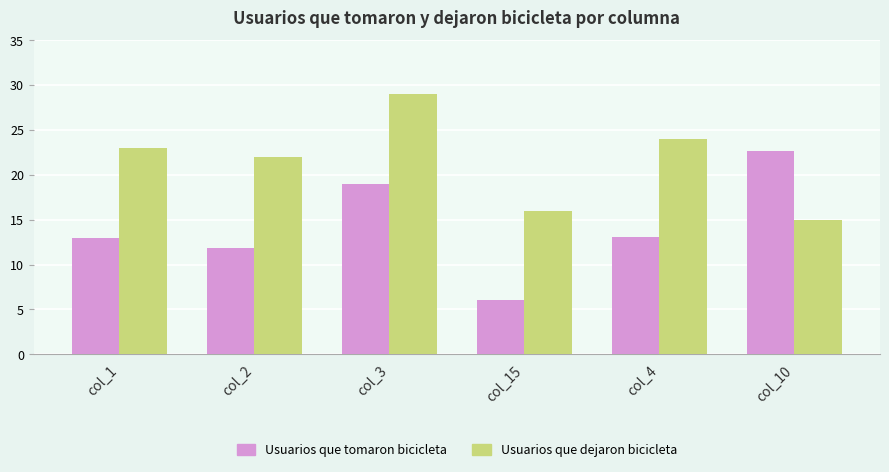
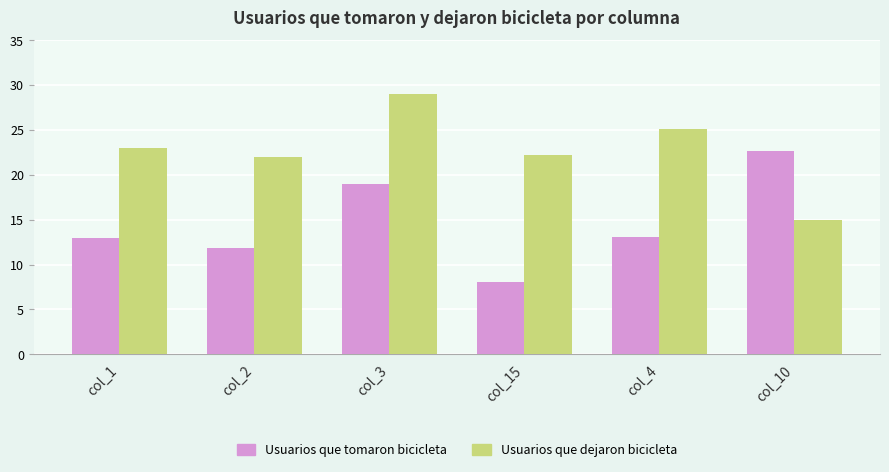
Usuarios que tomaron bicicleta, col_15: 6 -> 8
Usuarios que dejaron bicicleta, col_15: 16 -> 22
Usuarios que dejaron bicicleta, col_4: 24 -> 25
